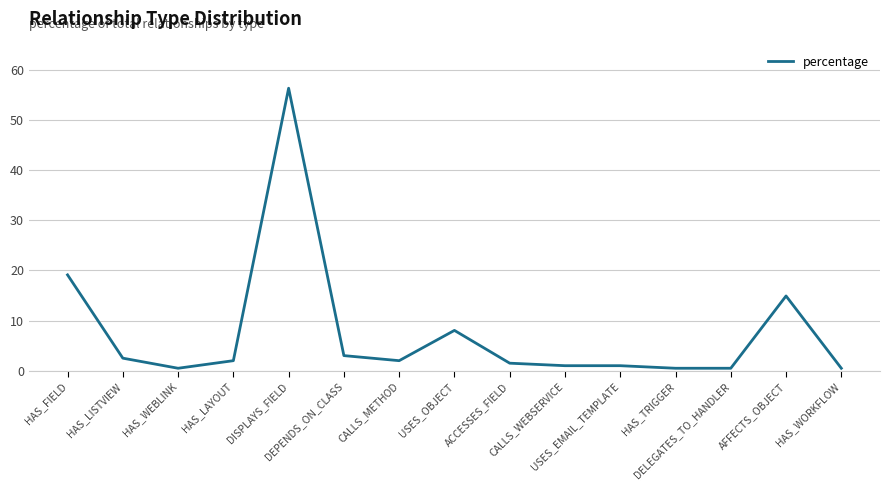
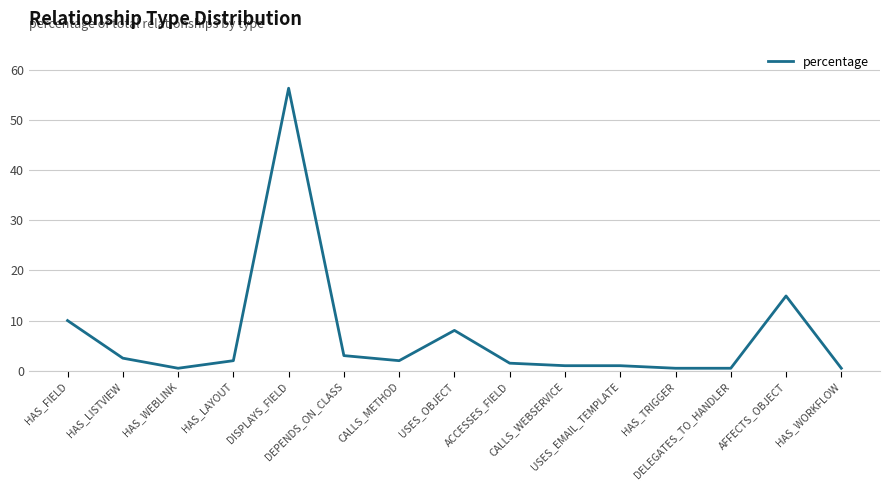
HAS_FIELD: 19 -> 10
